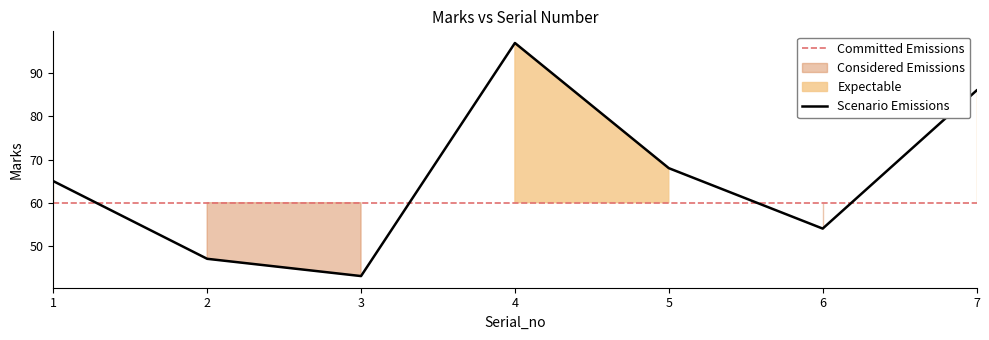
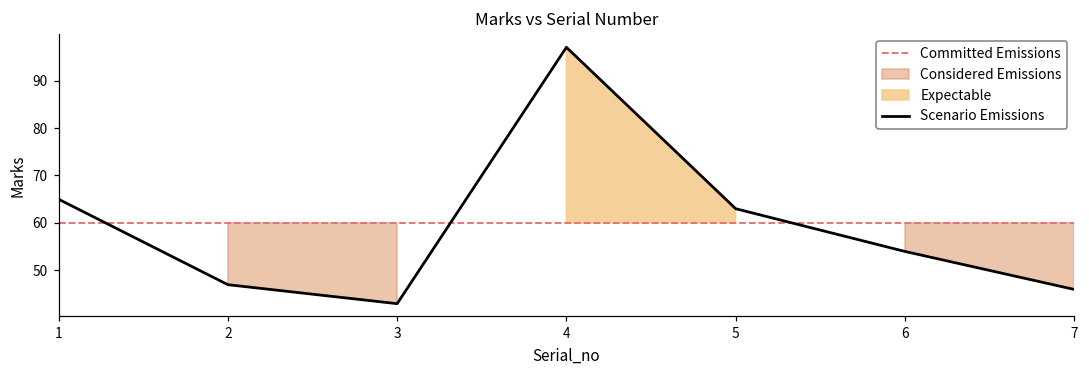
5: 68 -> 63
7: 86 -> 46
